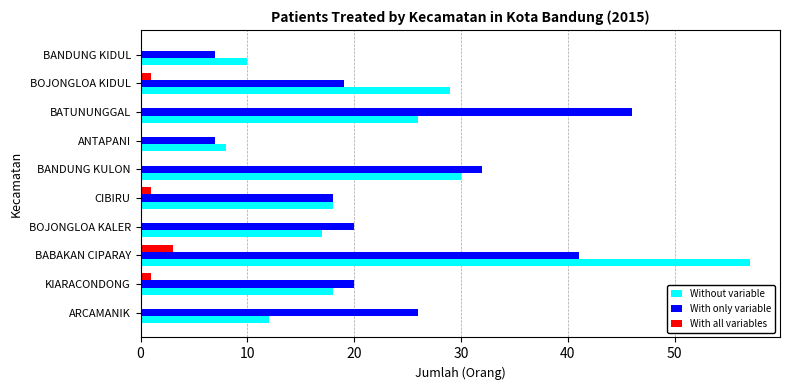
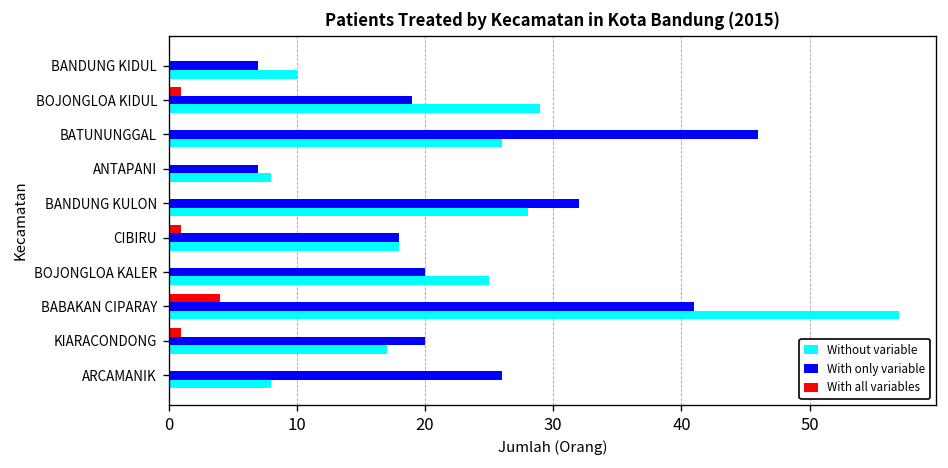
Without variable, BANDUNG KULON: 30 -> 28
Without variable, BOJONGLOA KALER: 17 -> 25
With all variables, BABAKAN CIPARAY: 3 -> 4
Without variable, KIARACONDONG: 18 -> 17
Without variable, ARCAMANIK: 12 -> 8
